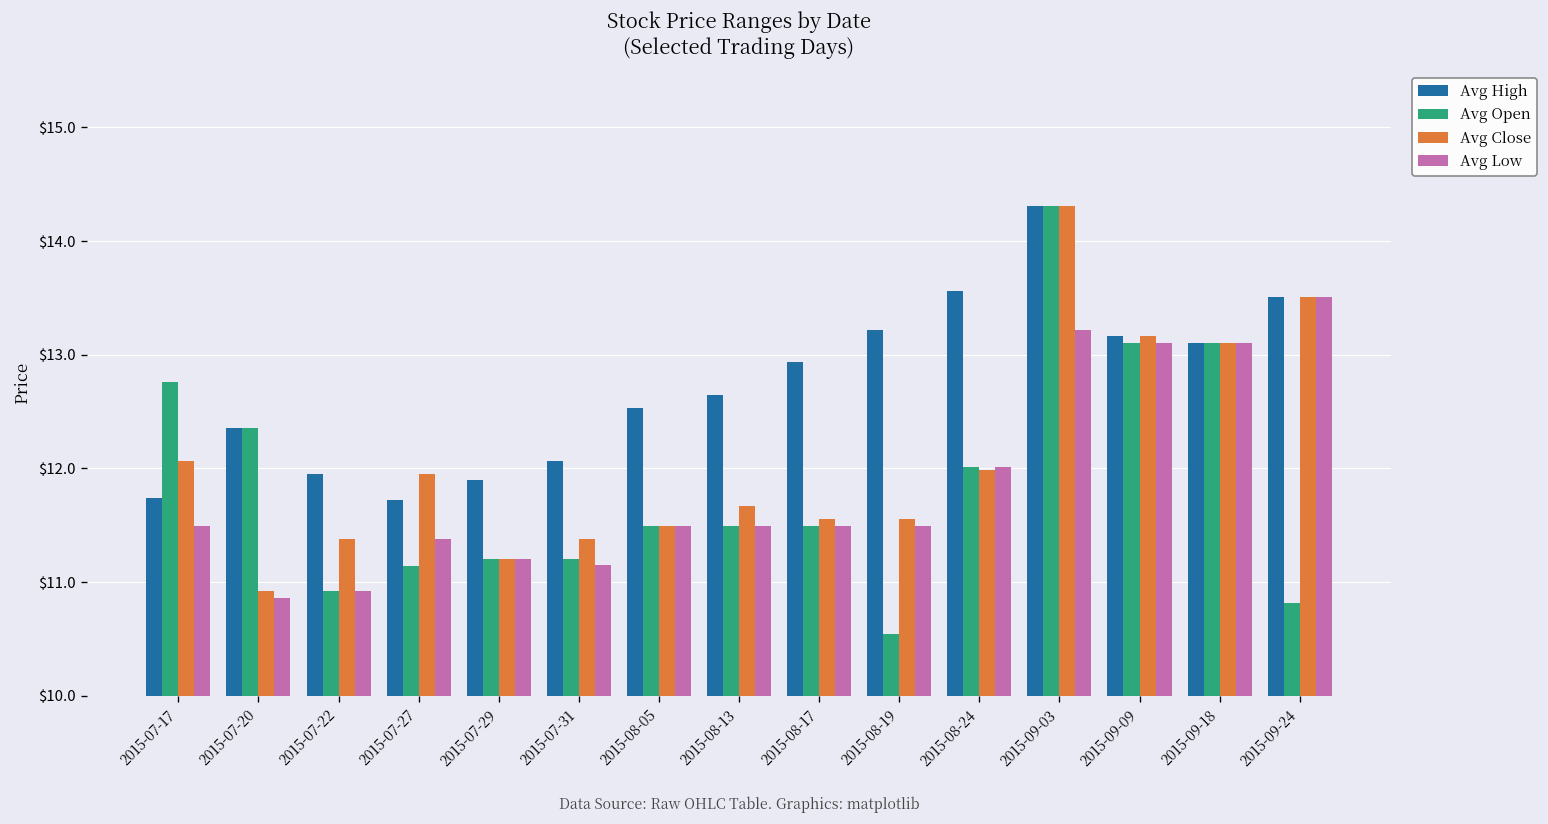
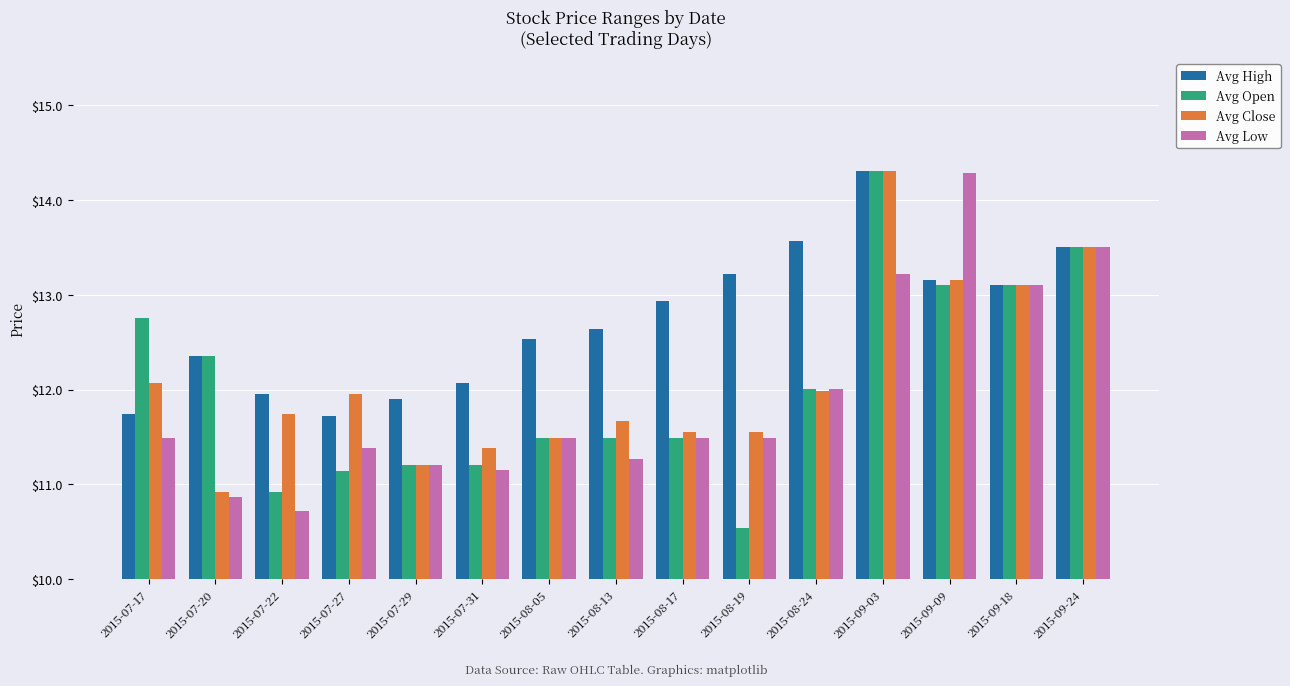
Avg Close, 2015-07-22: $11.4 -> $11.7
Avg Low, 2015-07-22: $10.9 -> $10.7
Avg Low, 2015-08-13: $11.5 -> $11.3
Avg Low, 2015-09-09: $13.1 -> $14.3
Avg Open, 2015-09-24: $10.8 -> $13.5
